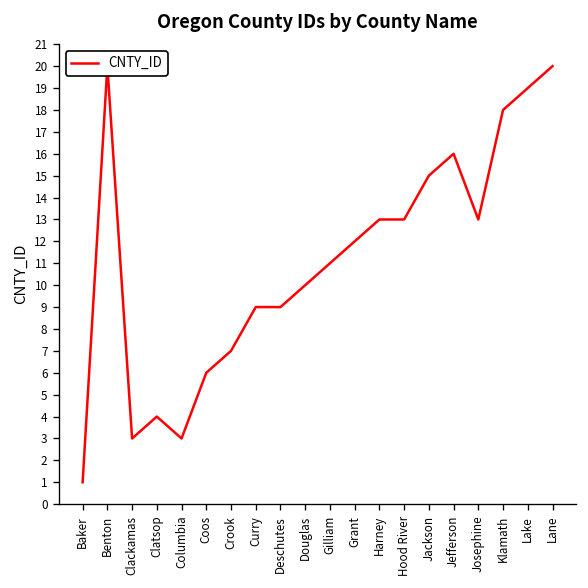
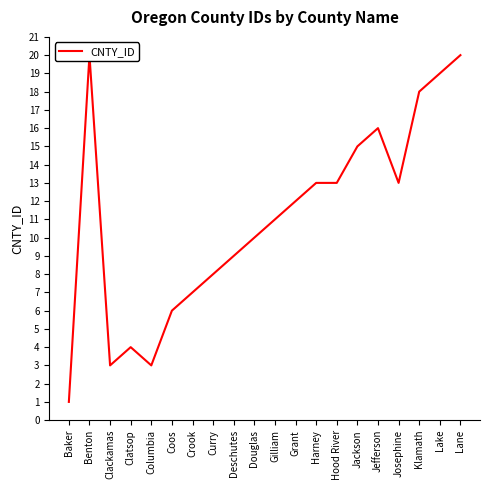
Curry: 9 -> 8
